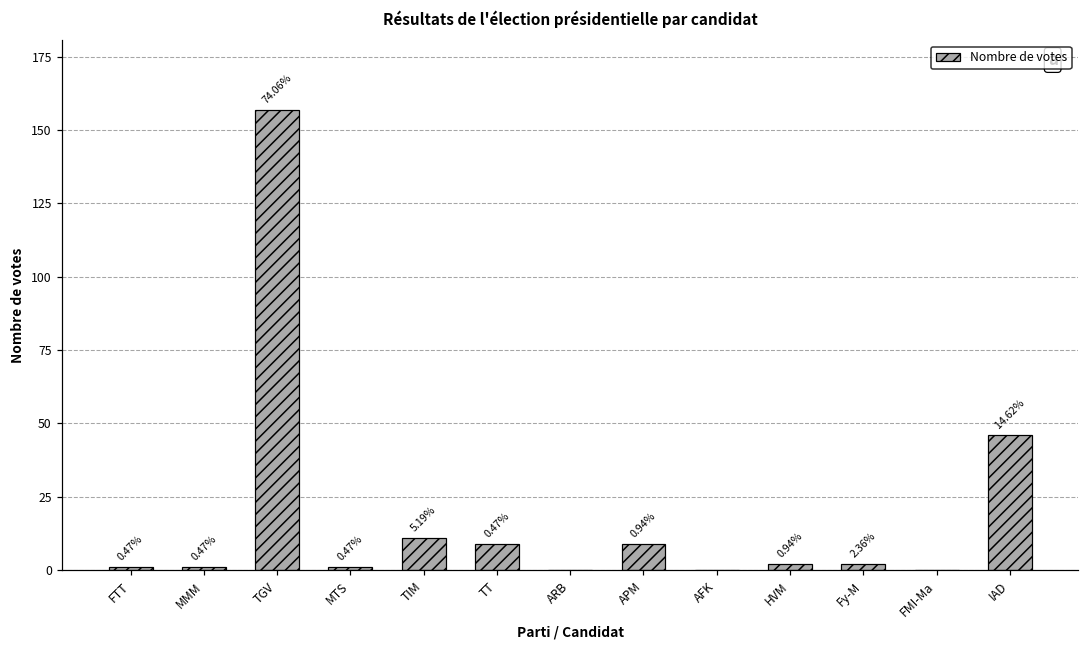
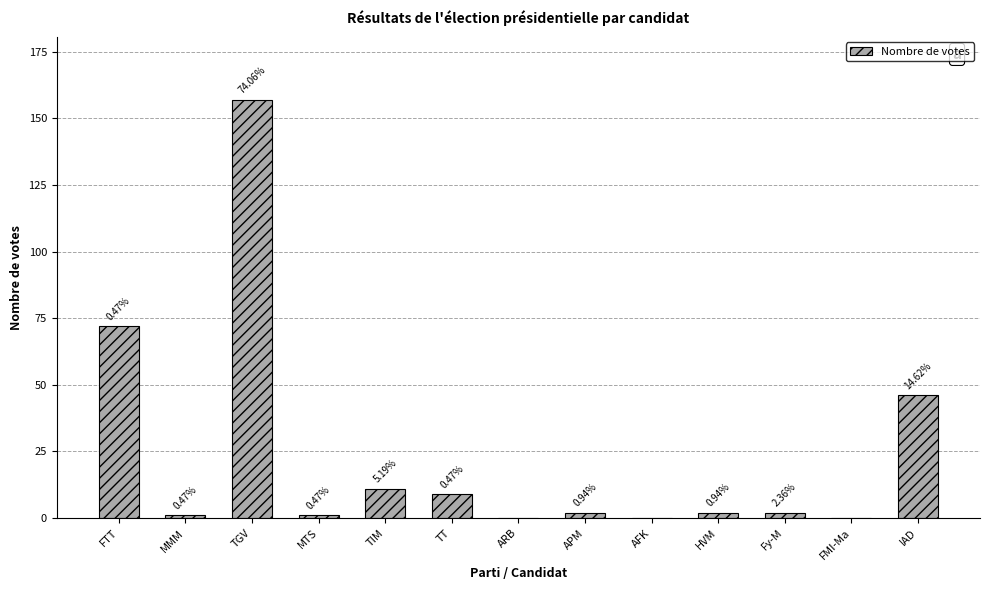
FTT: 1 -> 72
APM: 9 -> 2
